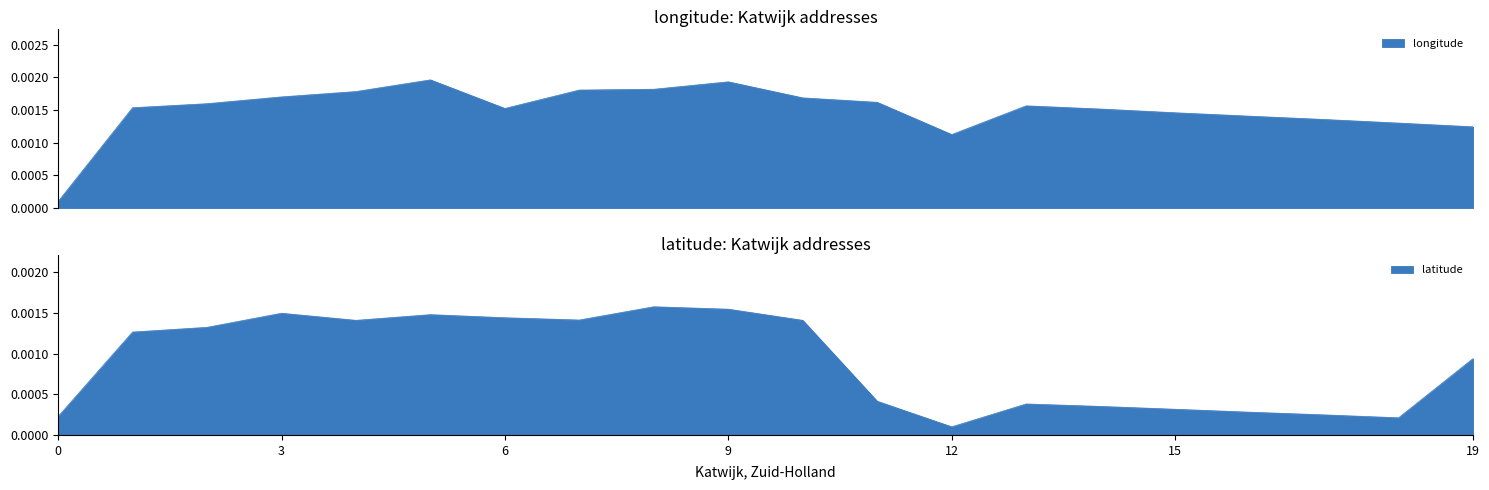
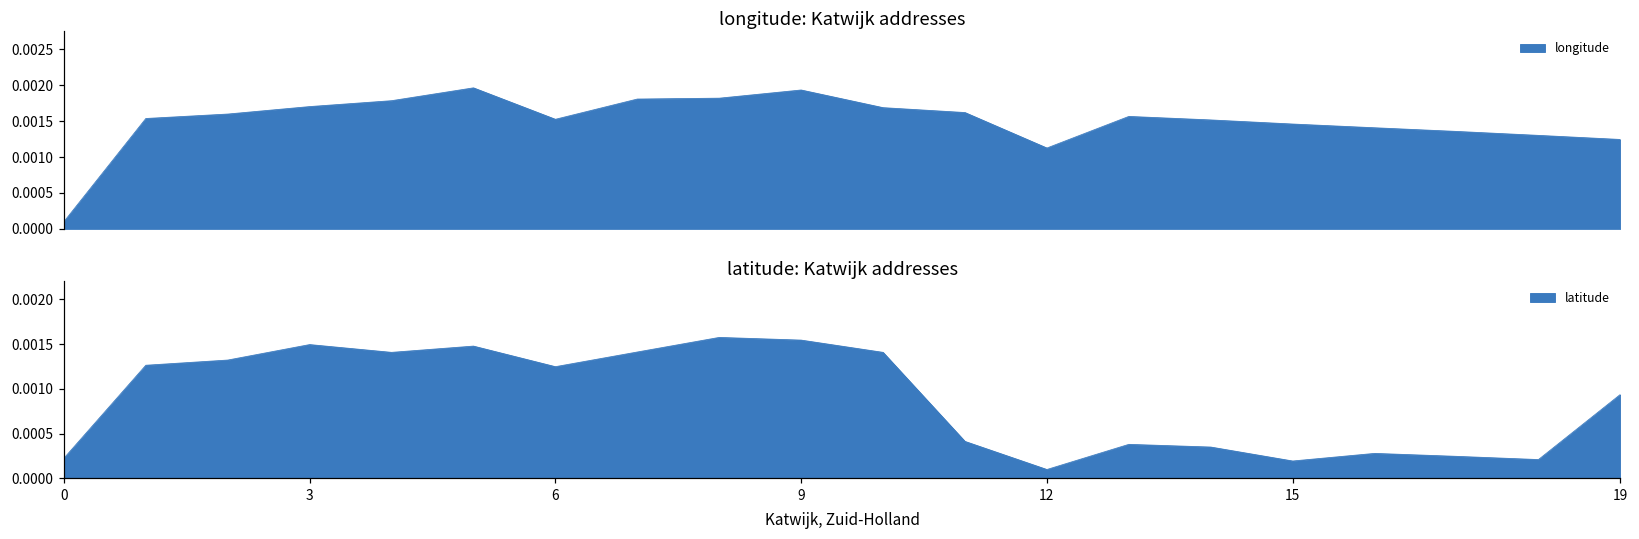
latitude: Katwijk addresses, 6: 0.0014 -> 0.0012
latitude: Katwijk addresses, 15: 0.0003 -> 0.0002
